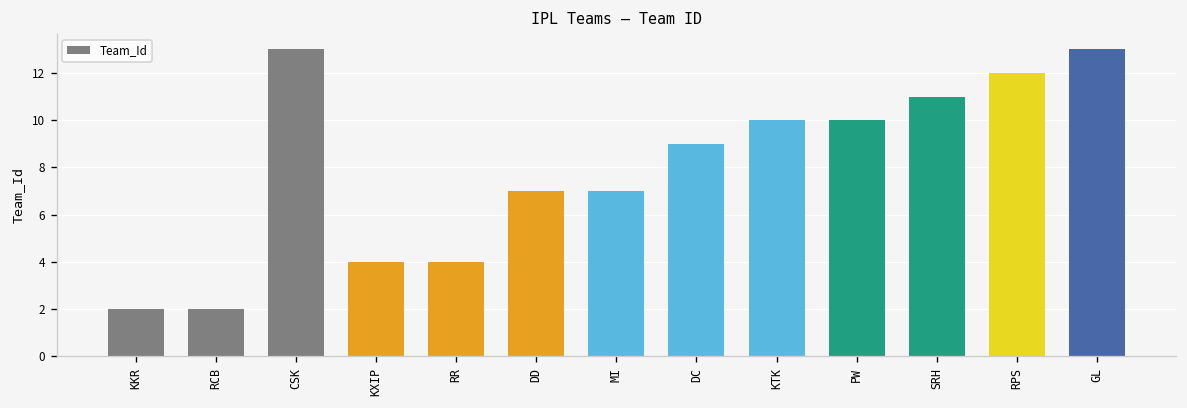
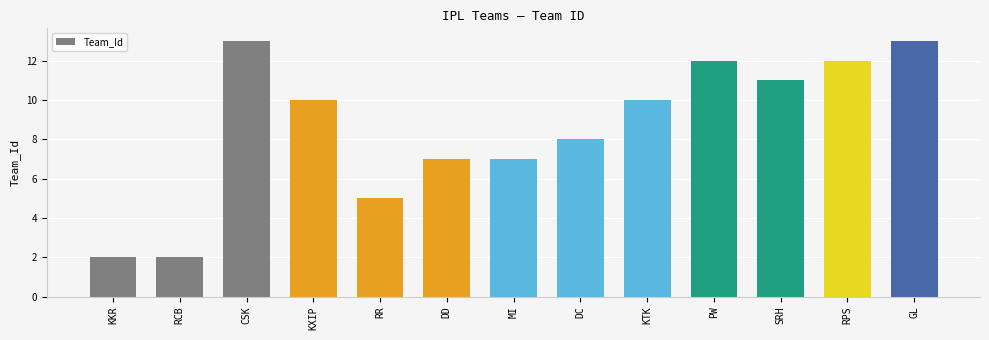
KXIP: 4 -> 10
RR: 4 -> 5
DC: 9 -> 8
PW: 10 -> 12
